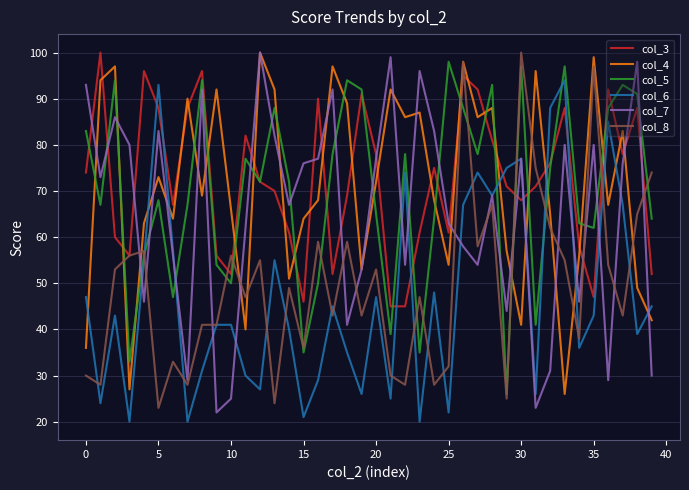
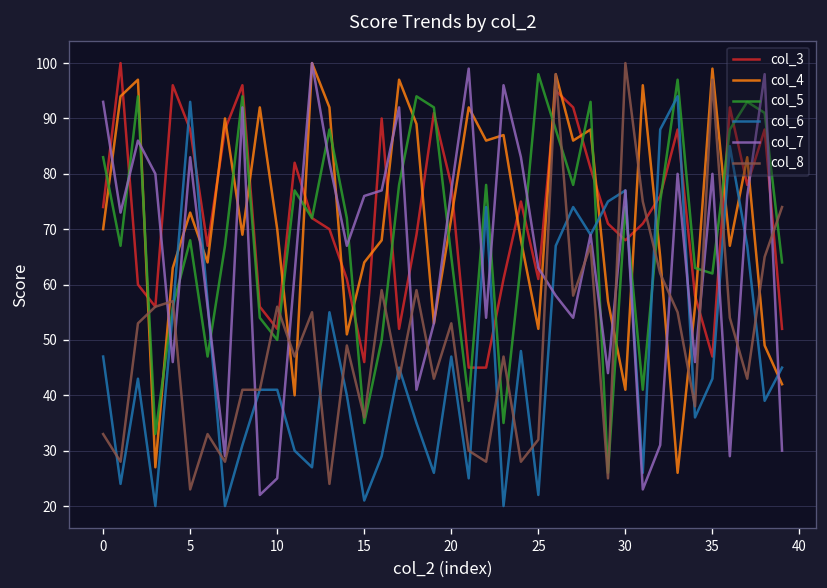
col_4, 0: 36 -> 70
col_8, 0: 30 -> 33
col_4, 10: 66 -> 70
col_4, 25: 54 -> 52
col_5, 30: 97 -> 74
